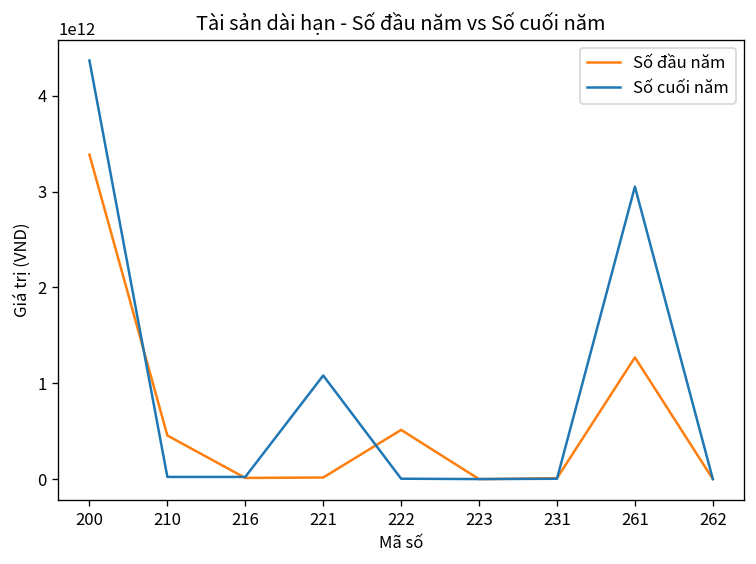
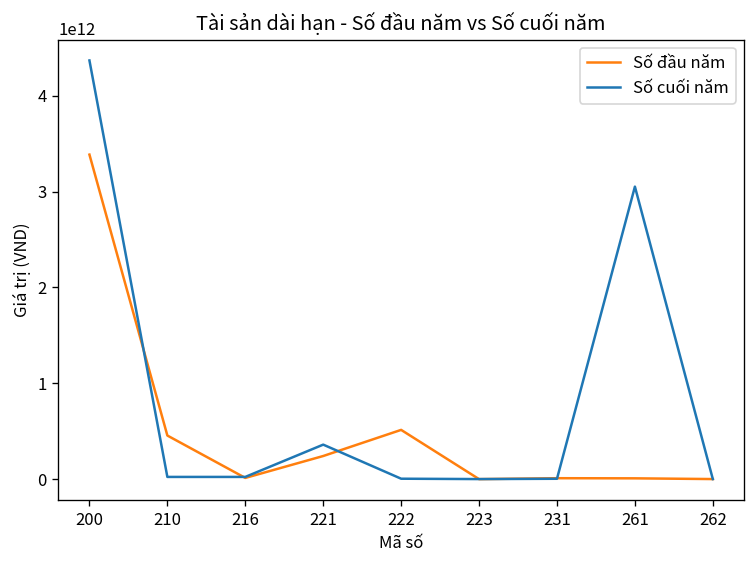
Số đầu năm, 221: 0 -> 200000000000
Số cuối năm, 221: 1100000000000 -> 400000000000
Số đầu năm, 261: 1300000000000 -> 0
